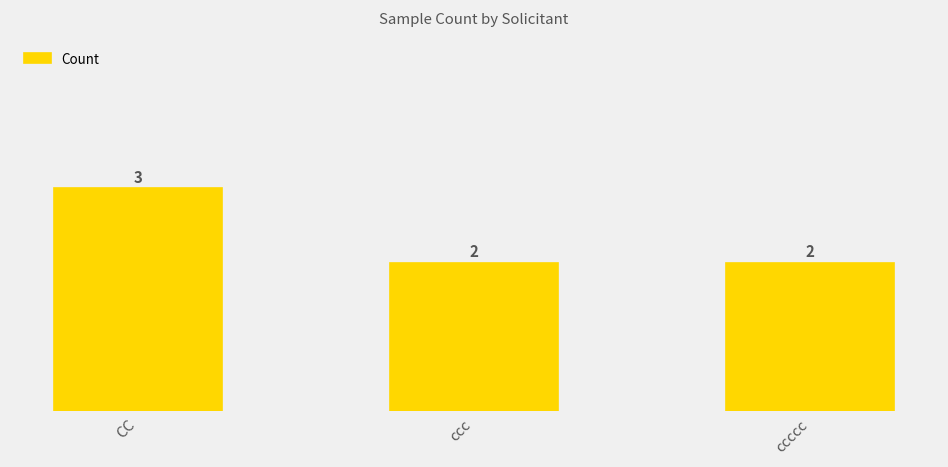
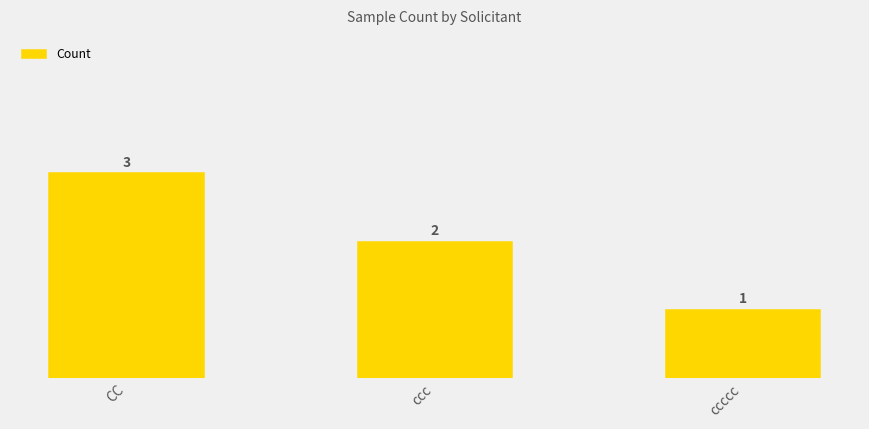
ccccc: 2 -> 1
